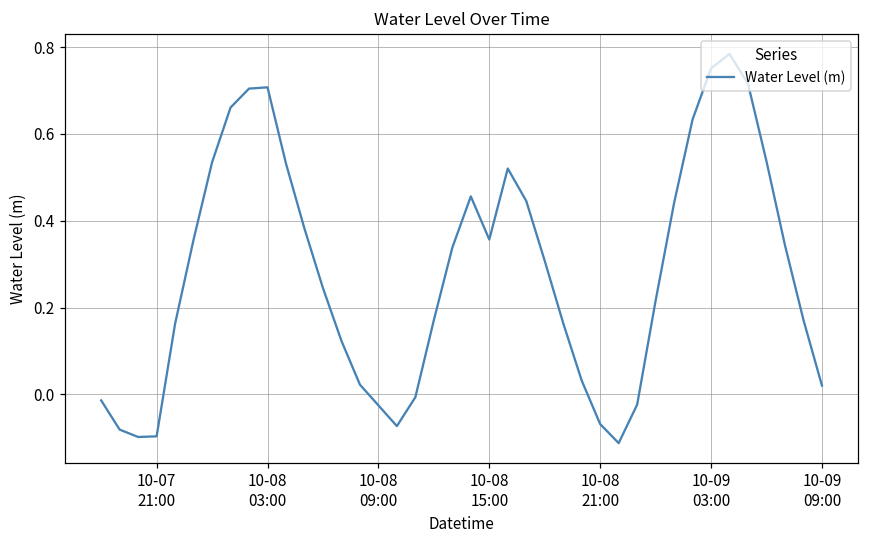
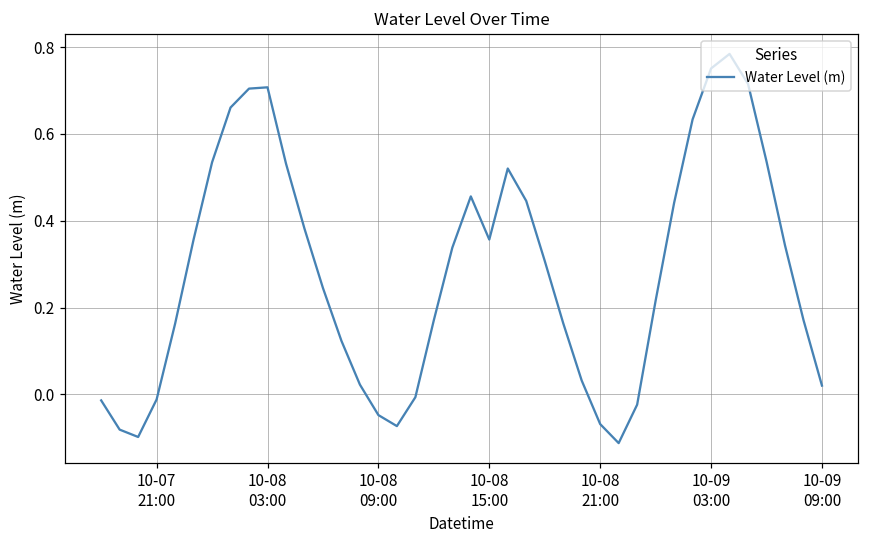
10-07 21:00: -0.10 -> -0.01
10-08 09:00: -0.03 -> -0.05
